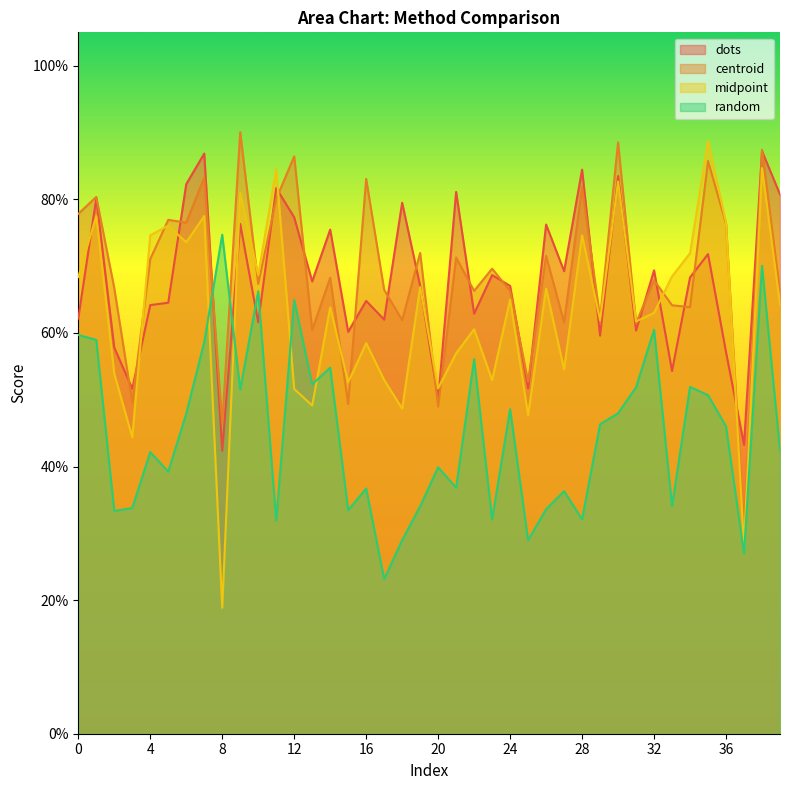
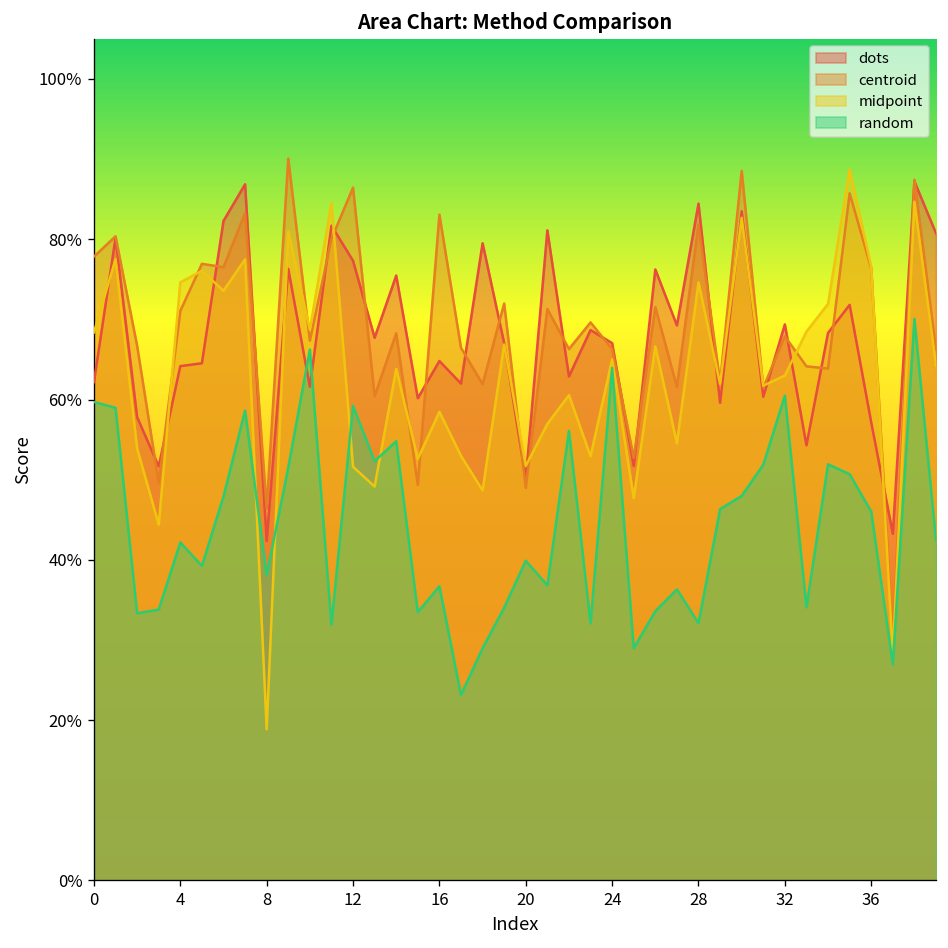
random, 8: 75% -> 38%
random, 12: 65% -> 59%
random, 24: 49% -> 64%
